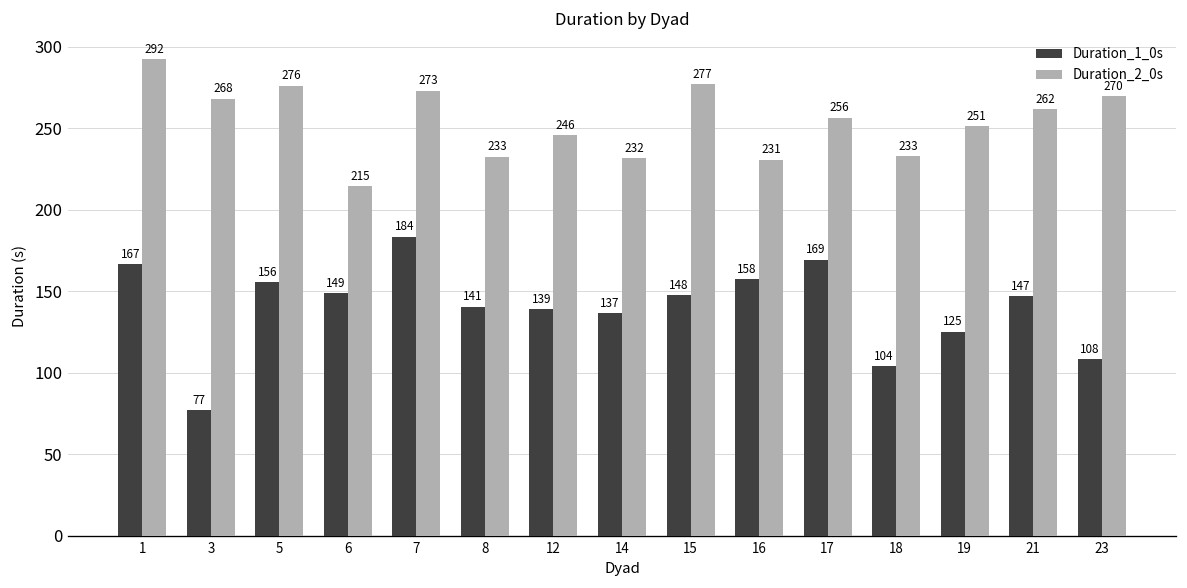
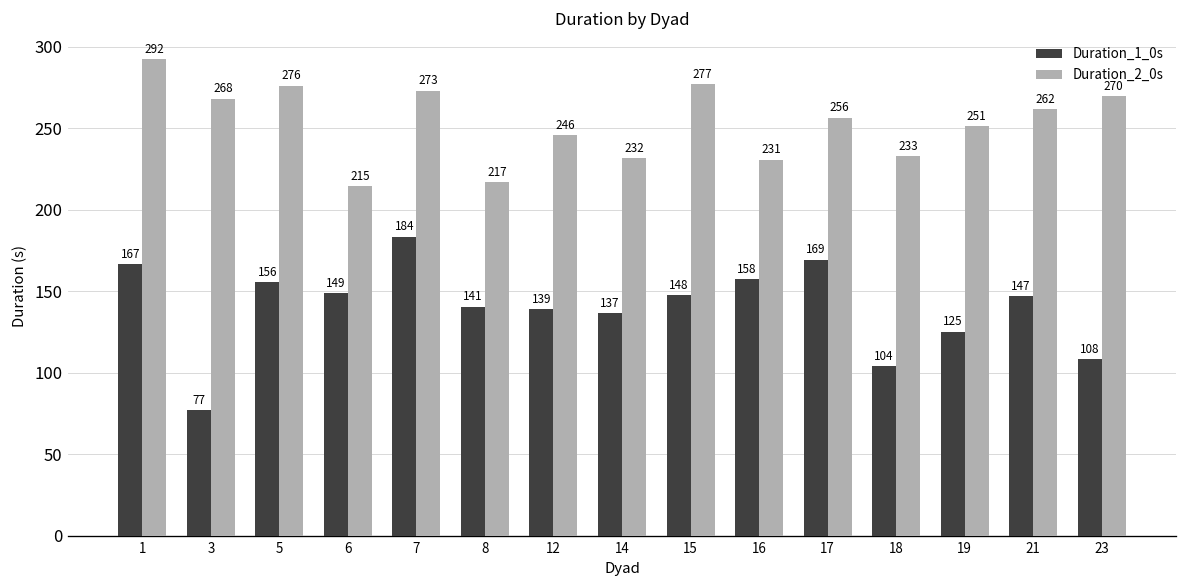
Duration_2_0s, 8: 233 -> 217
